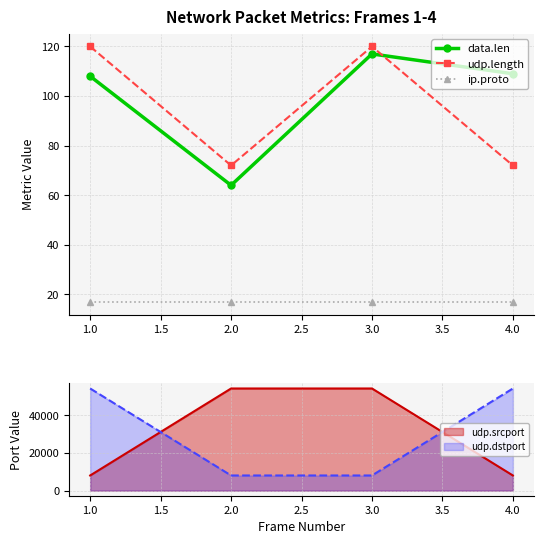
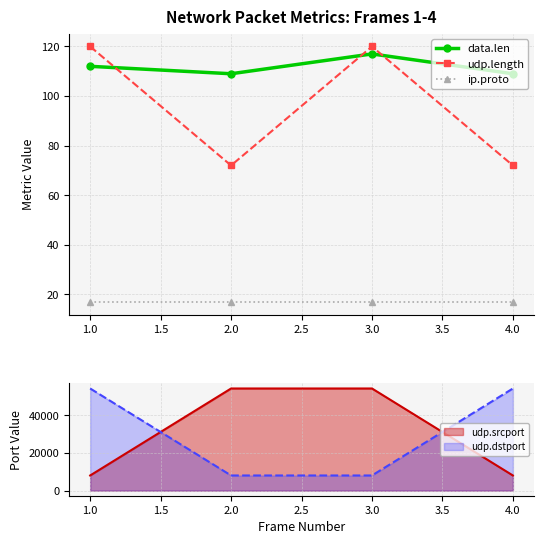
Network Packet Metrics: Frames 1-4, data.len, 1.0: 108 -> 112
Network Packet Metrics: Frames 1-4, data.len, 2.0: 64 -> 109
